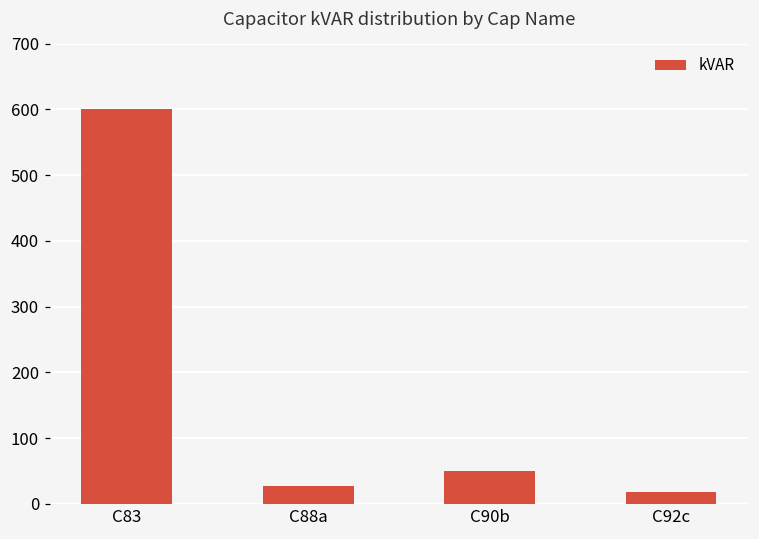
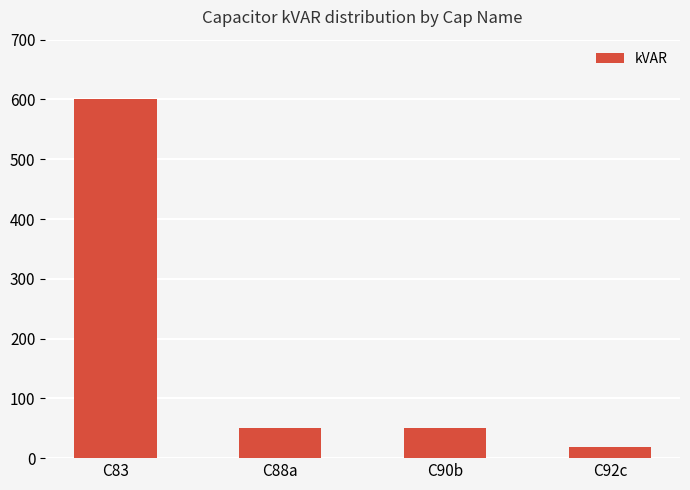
C88a: 30 -> 50
